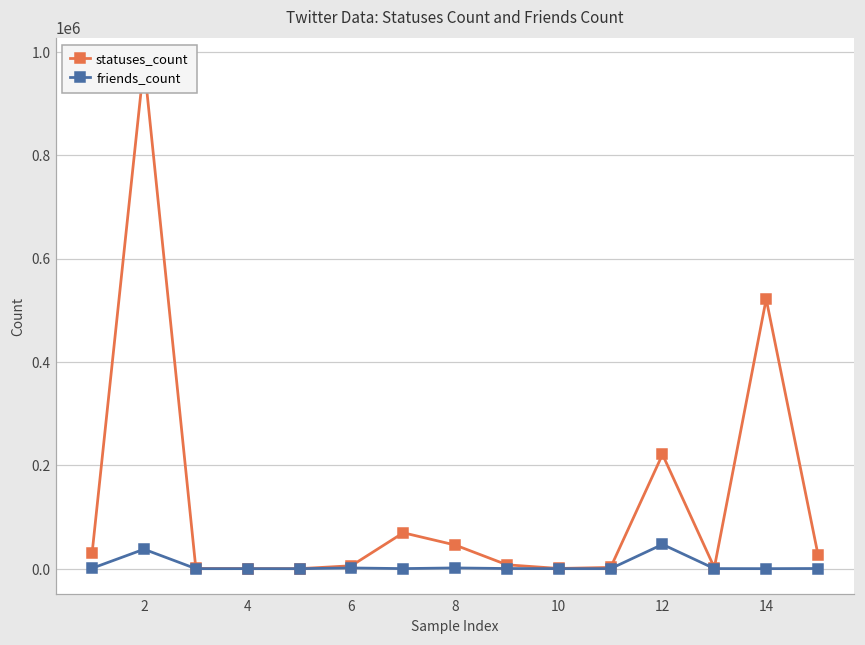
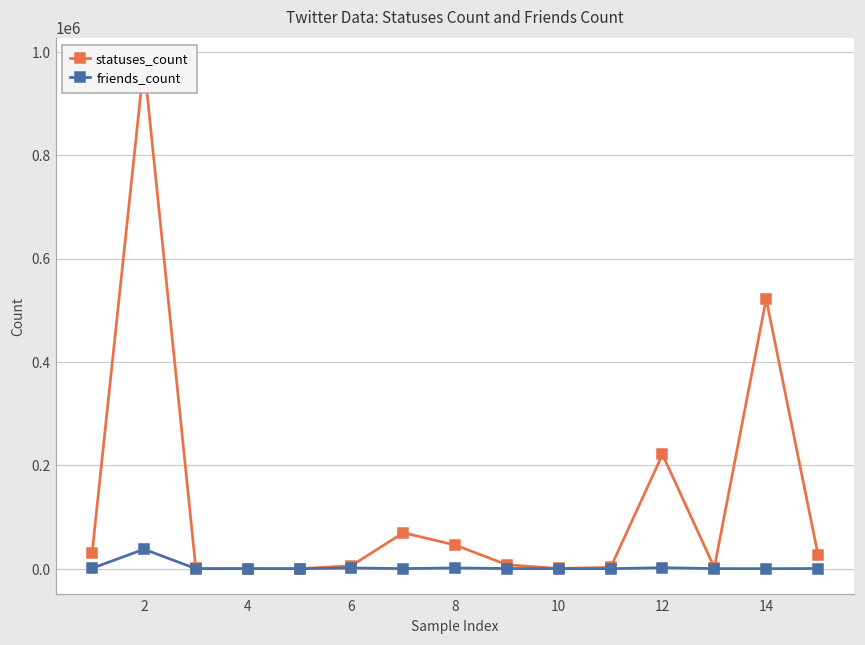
friends_count, 12: 50000 -> 0
